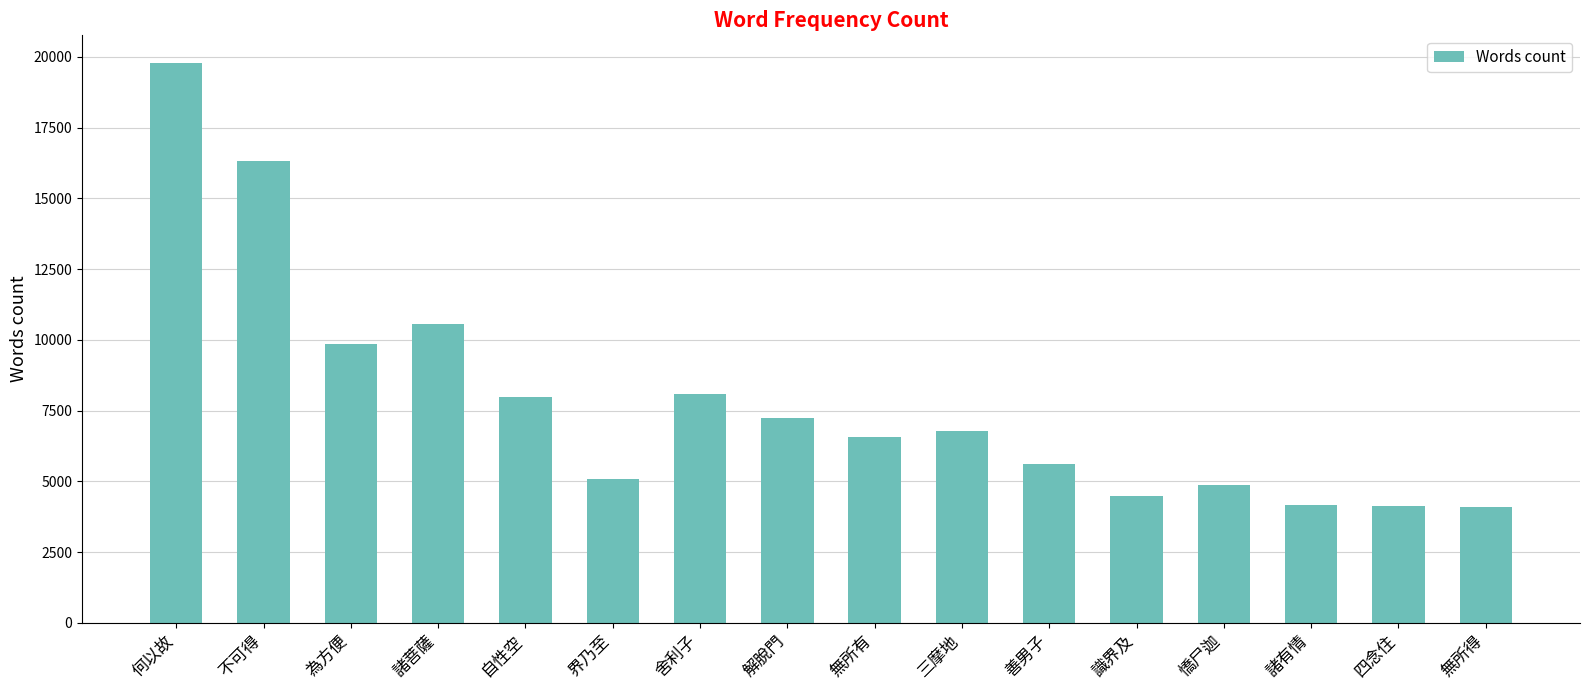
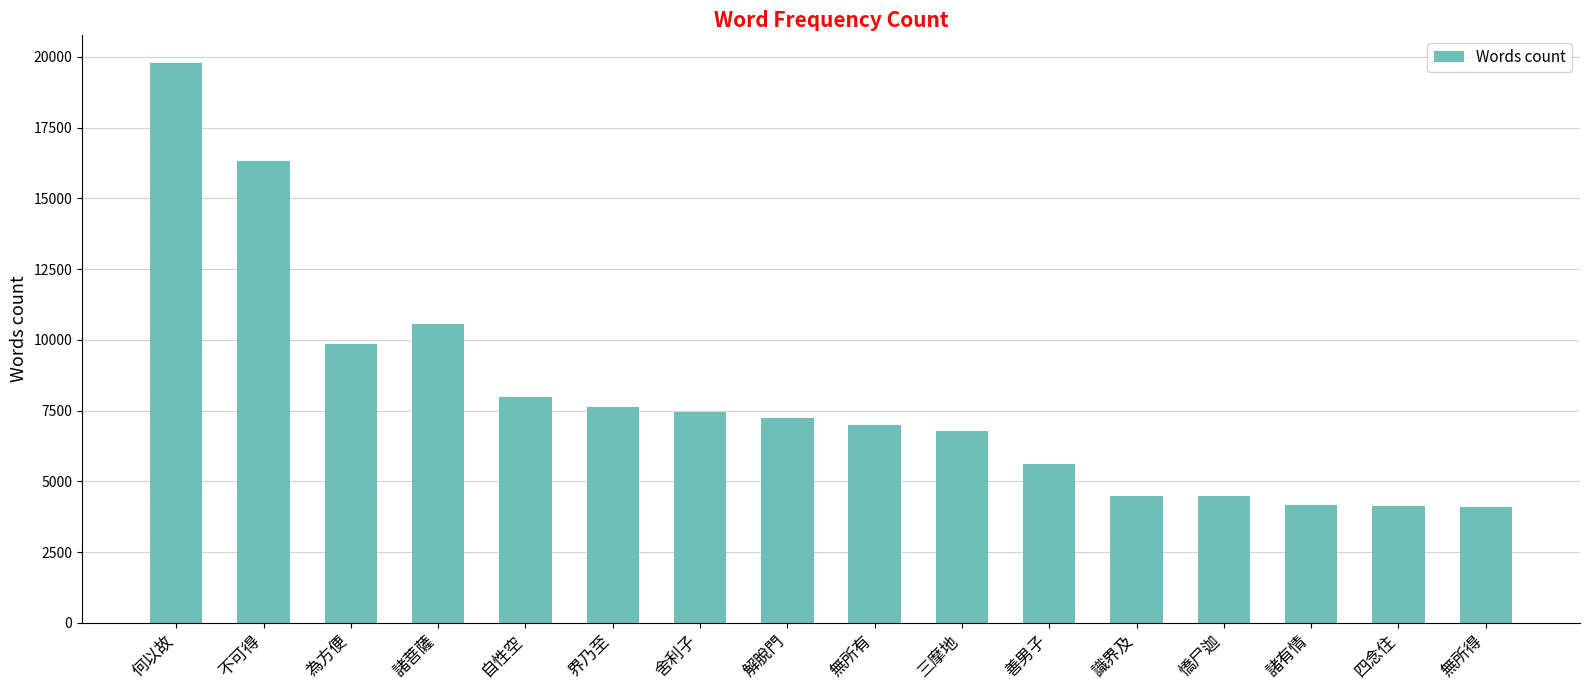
界乃至: 5100 -> 7600
舍利子: 8100 -> 7500
無所有: 6600 -> 7000
憍尸迦: 4900 -> 4500
